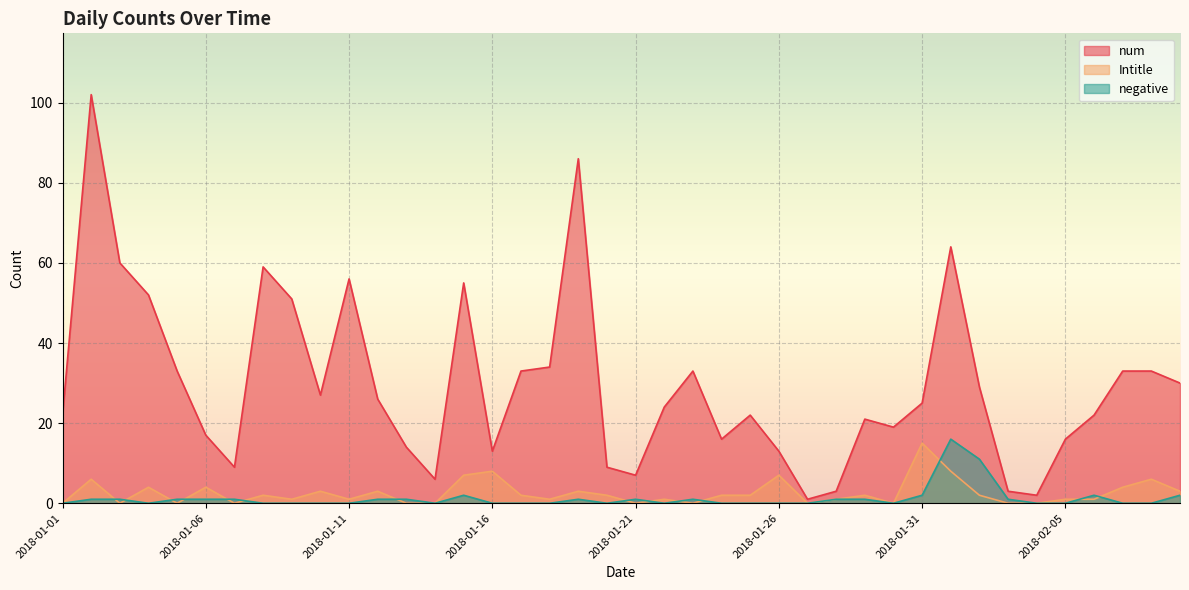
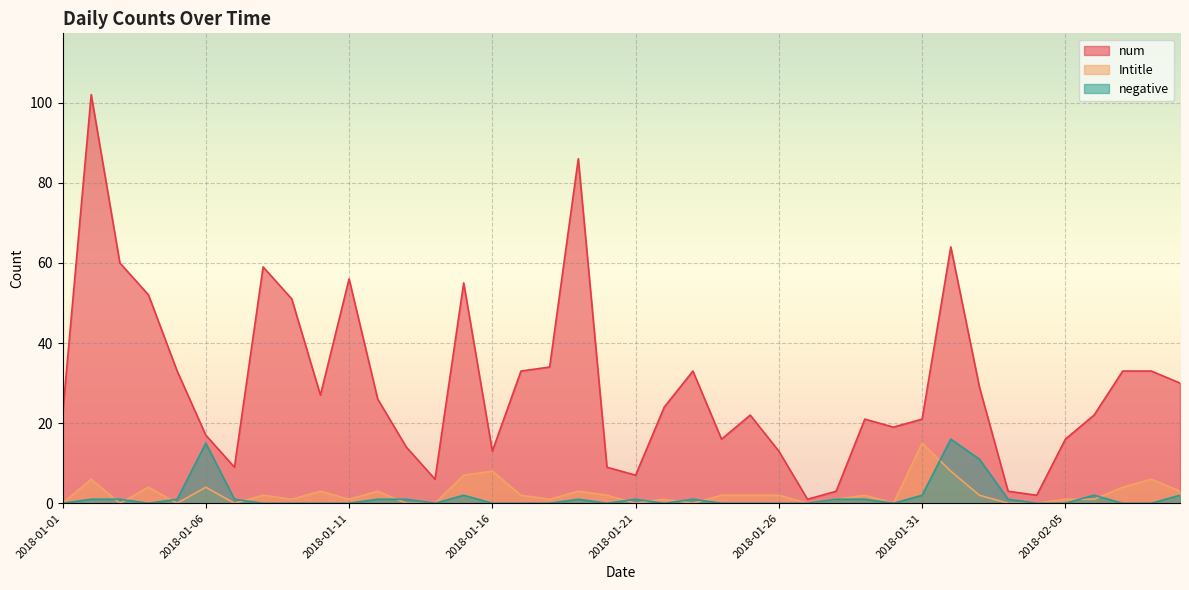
negative, 2018-01-06: 1 -> 15
Intitle, 2018-01-26: 7 -> 2
num, 2018-01-31: 25 -> 21
